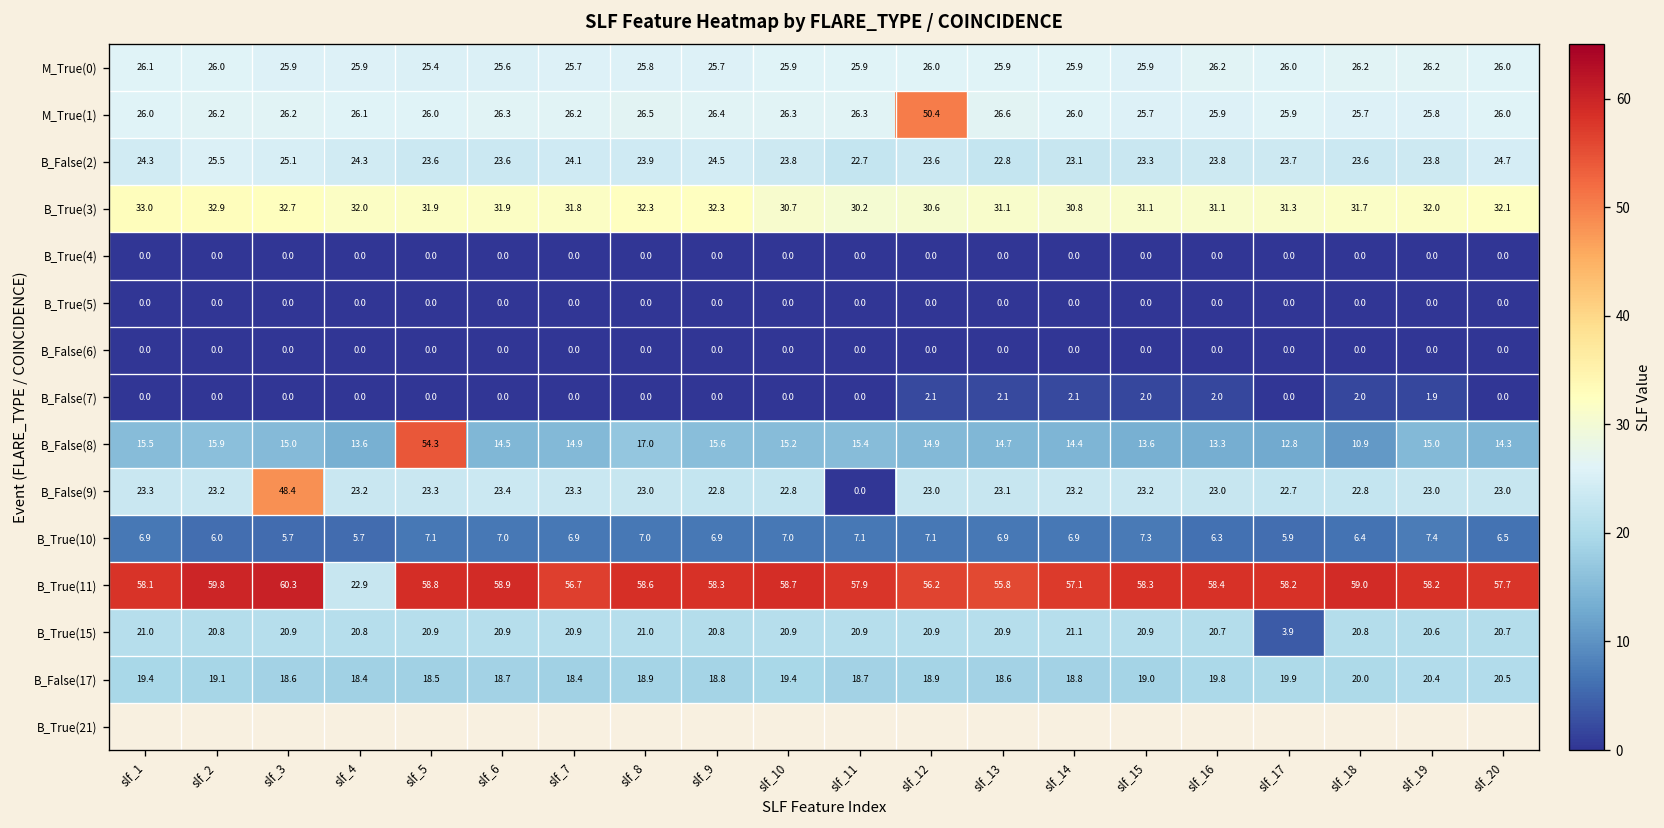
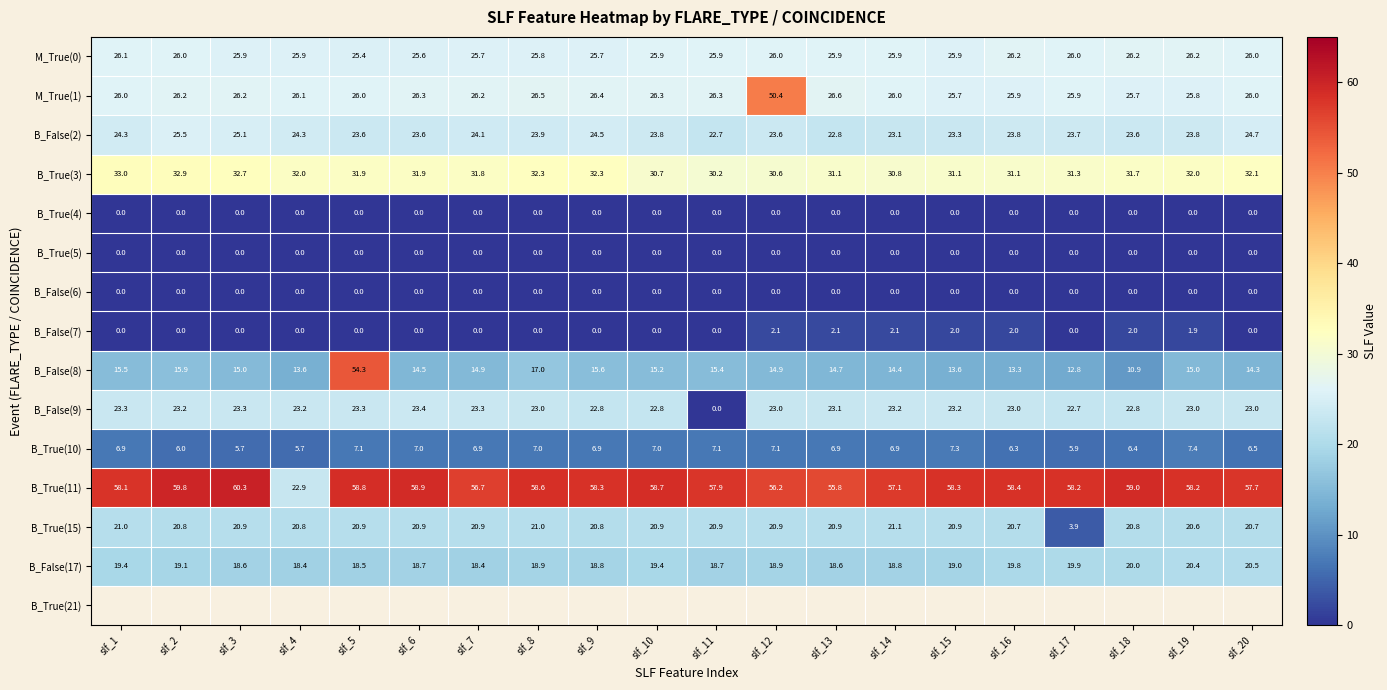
B_False(9), slf_3: 48.4 -> 23.3
